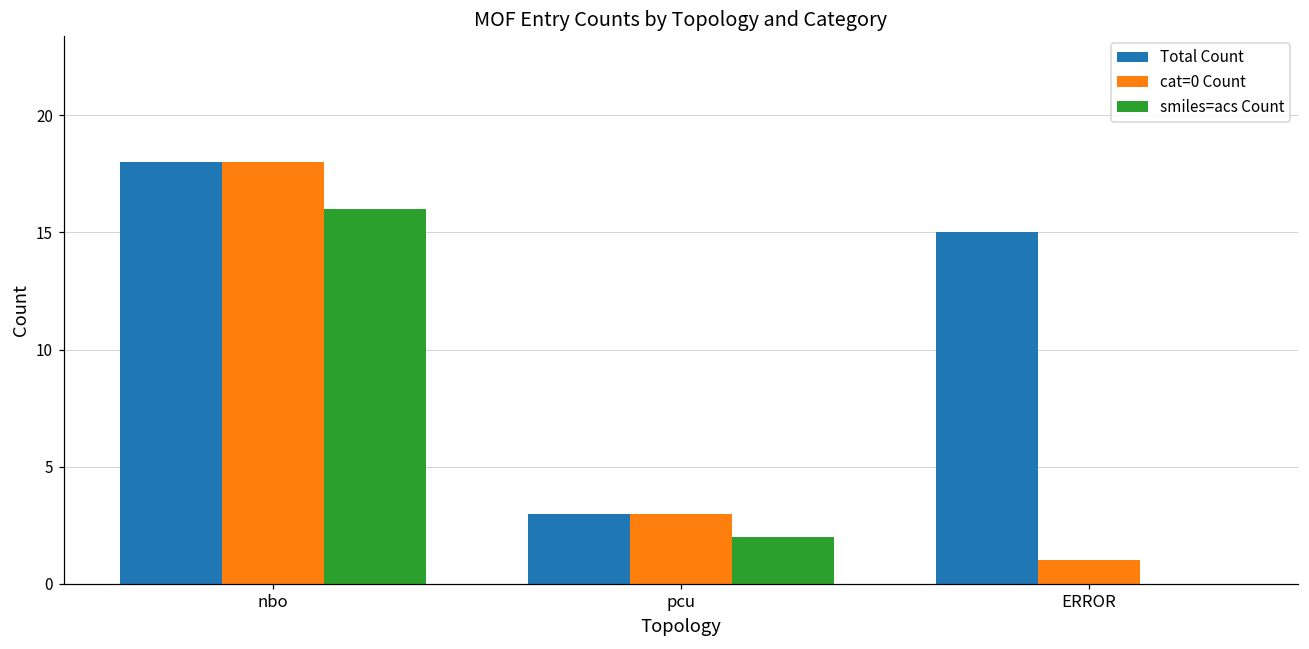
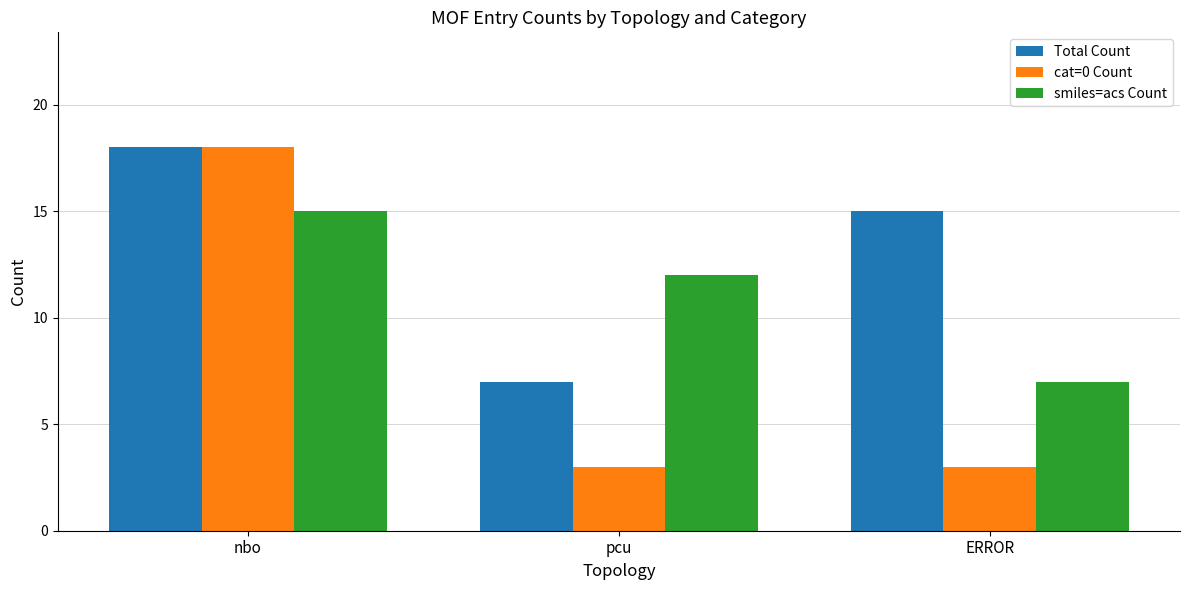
smiles=acs Count, nbo: 16 -> 15
Total Count, pcu: 3 -> 7
smiles=acs Count, pcu: 2 -> 12
cat=0 Count, ERROR: 1 -> 3
smiles=acs Count, ERROR: 0 -> 7
